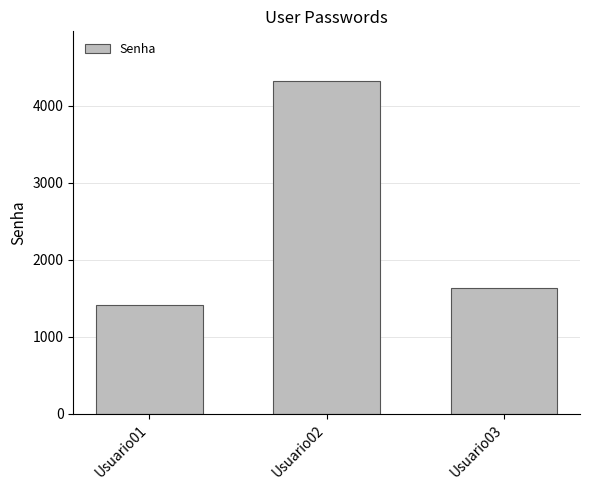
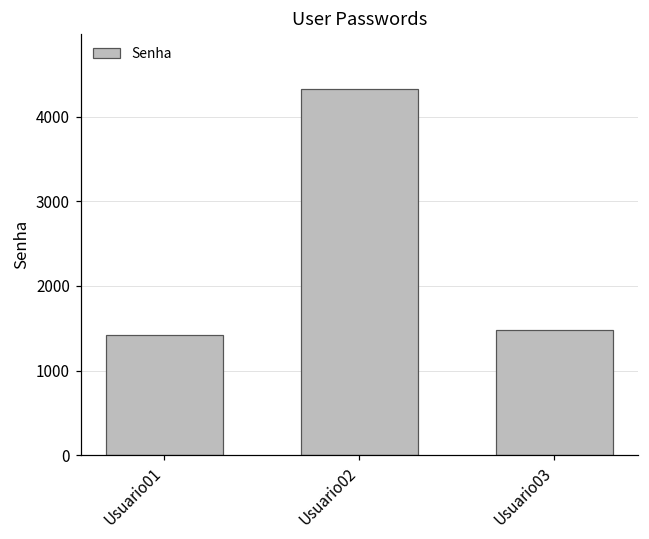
Usuario03: 1600 -> 1500
